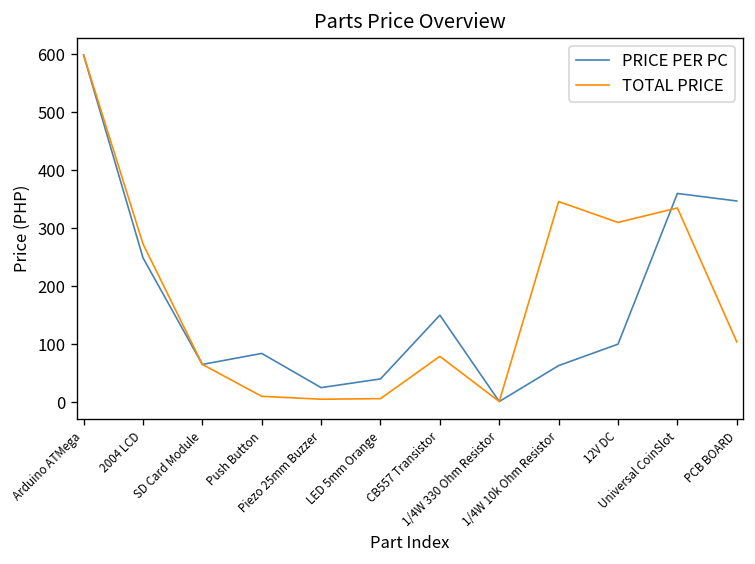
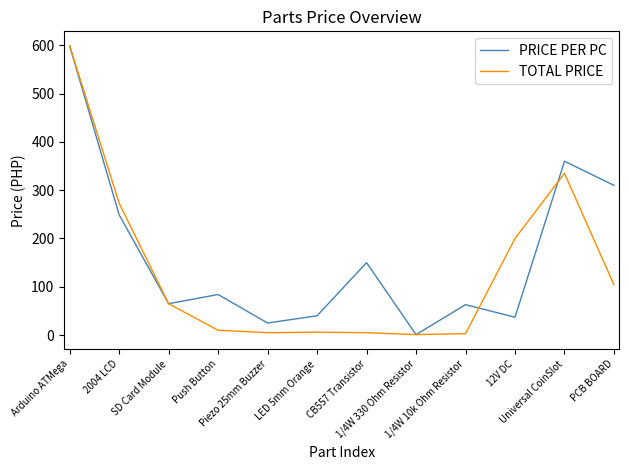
TOTAL PRICE, CB557 Transistor: 80 -> 10
TOTAL PRICE, 1/4W 10k Ohm Resistor: 350 -> 0
PRICE PER PC, 12V DC: 100 -> 40
TOTAL PRICE, 12V DC: 310 -> 200
PRICE PER PC, PCB BOARD: 350 -> 310
